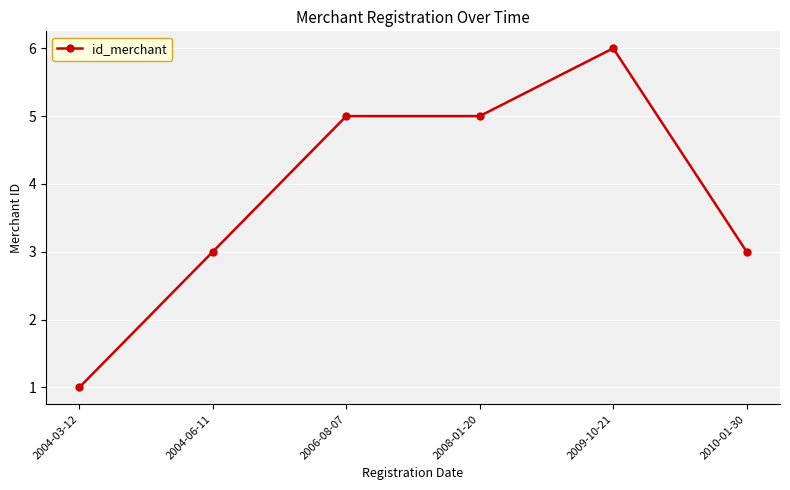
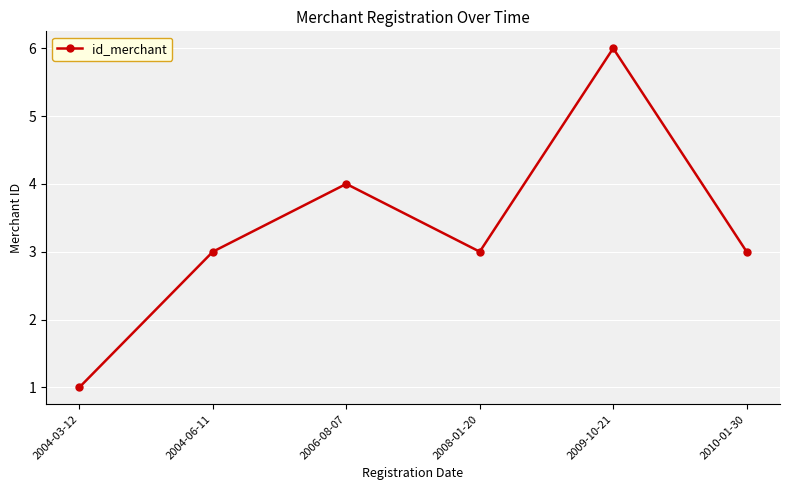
2006-08-07: 5 -> 4
2008-01-20: 5 -> 3
